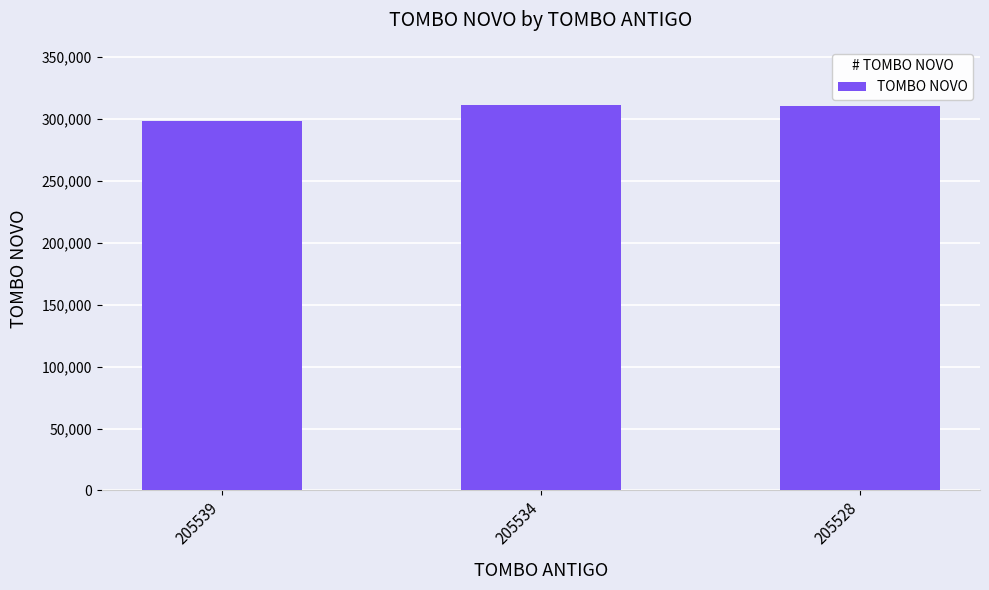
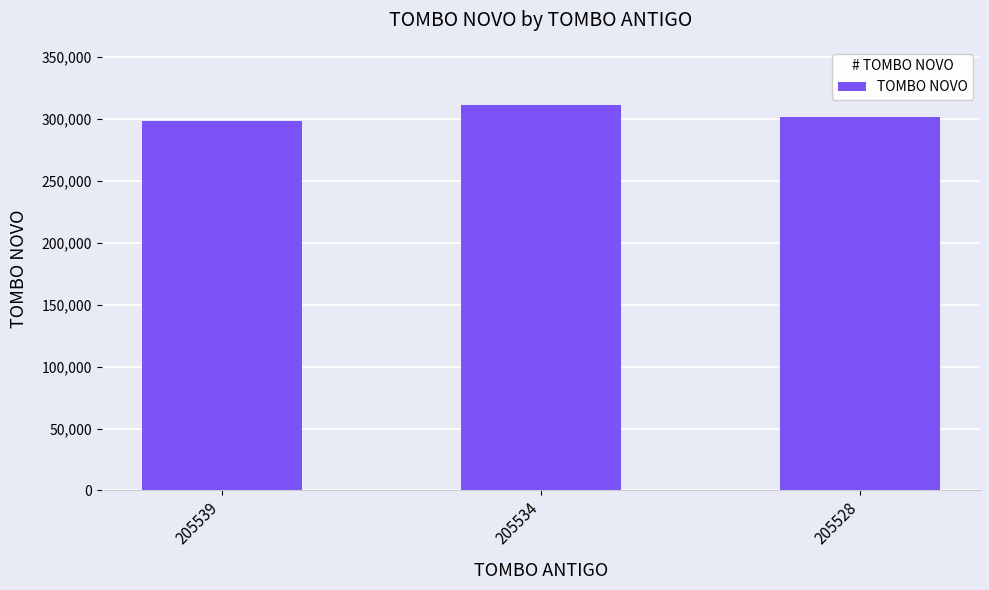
205528: 311,000 -> 302,000
